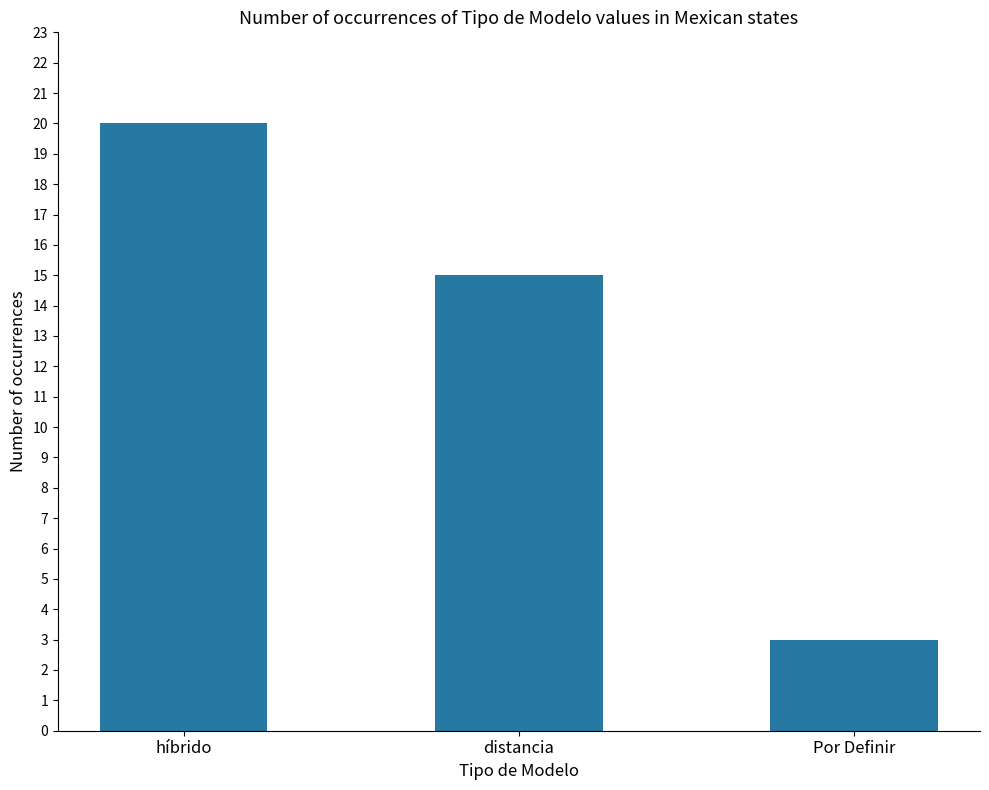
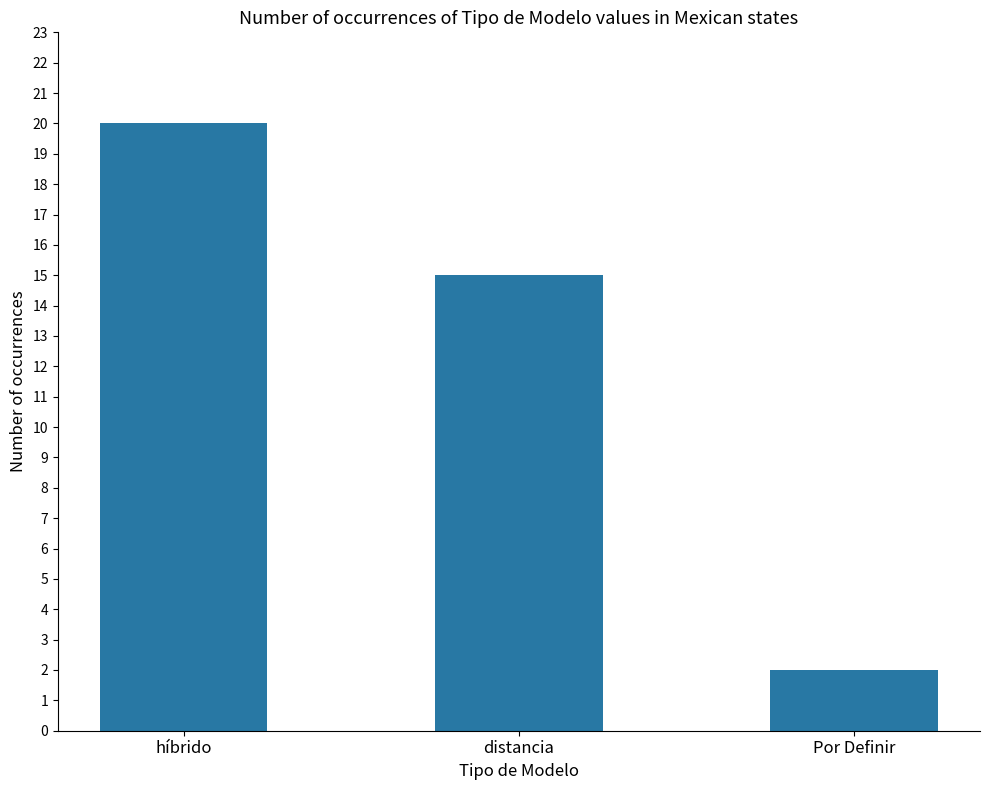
Por Definir: 3 -> 2
